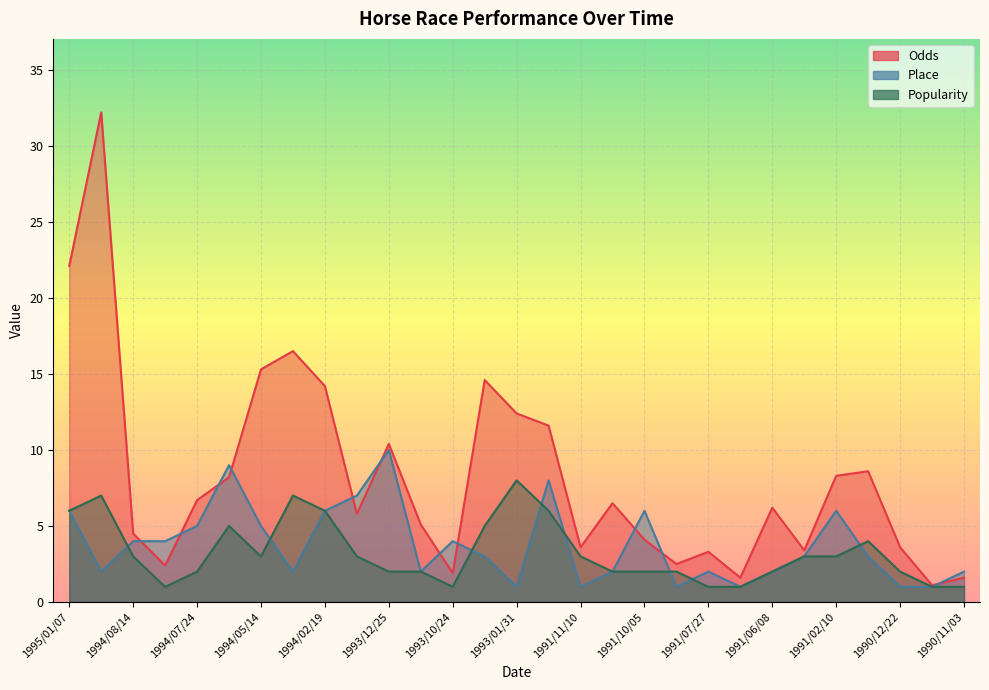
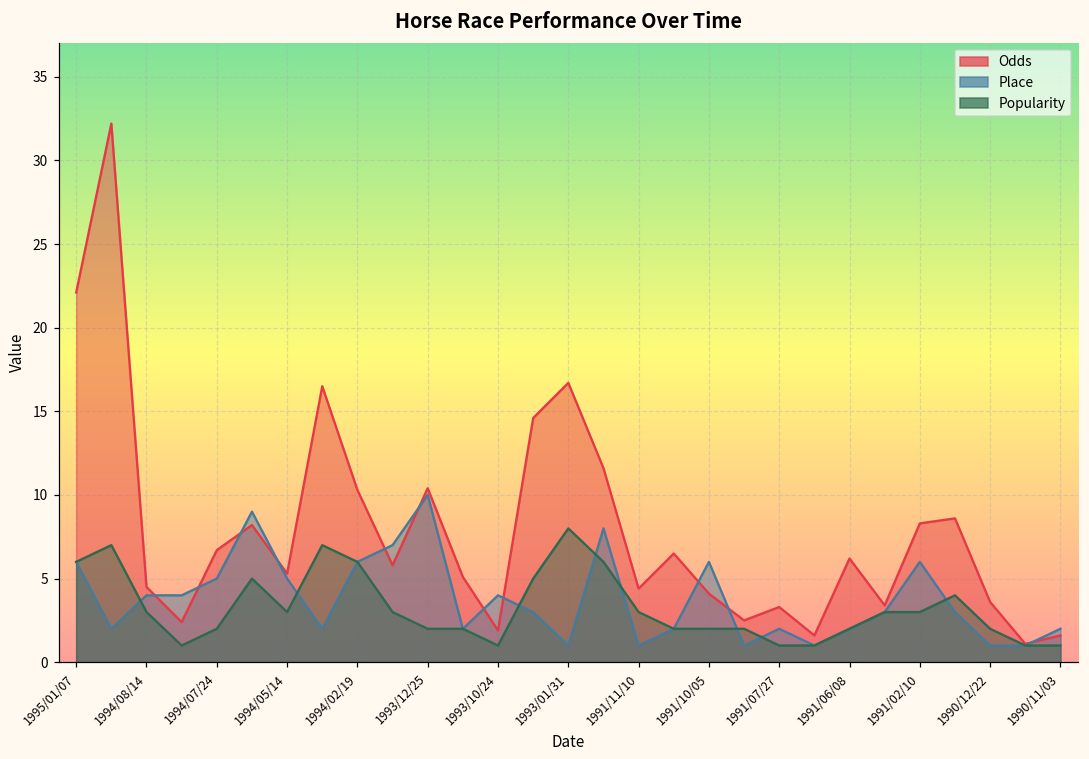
Odds, 1994/05/14: 15.3 -> 5.3
Odds, 1994/02/19: 14.2 -> 10.3
Odds, 1993/01/31: 12.4 -> 16.7
Odds, 1991/11/10: 3.6 -> 4.4
